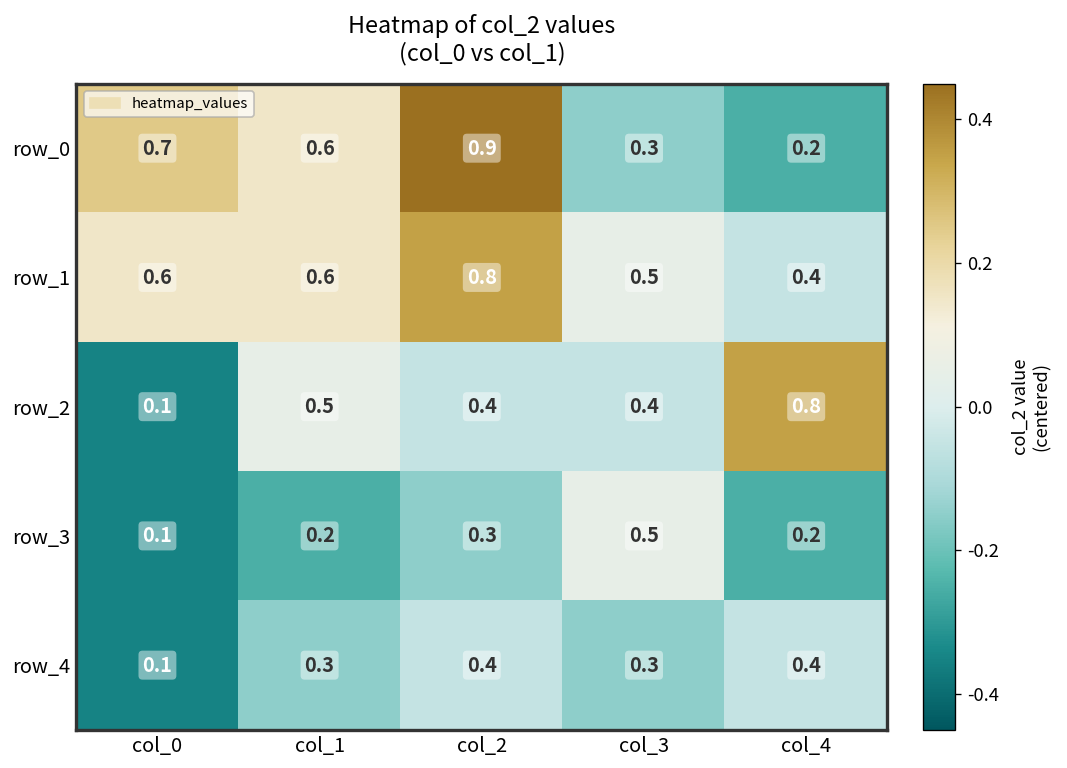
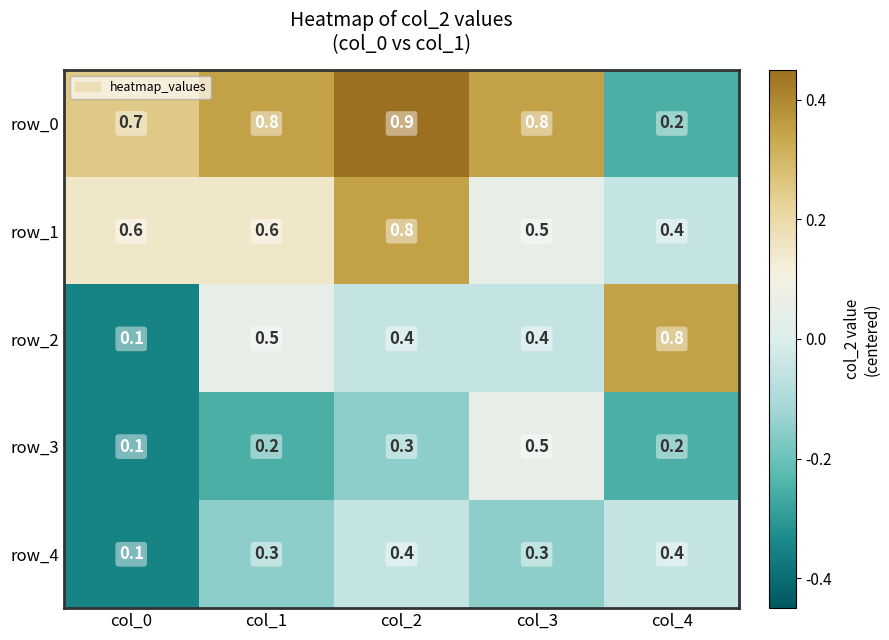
row_0, col_1: 0.6 -> 0.8
row_0, col_3: 0.3 -> 0.8
